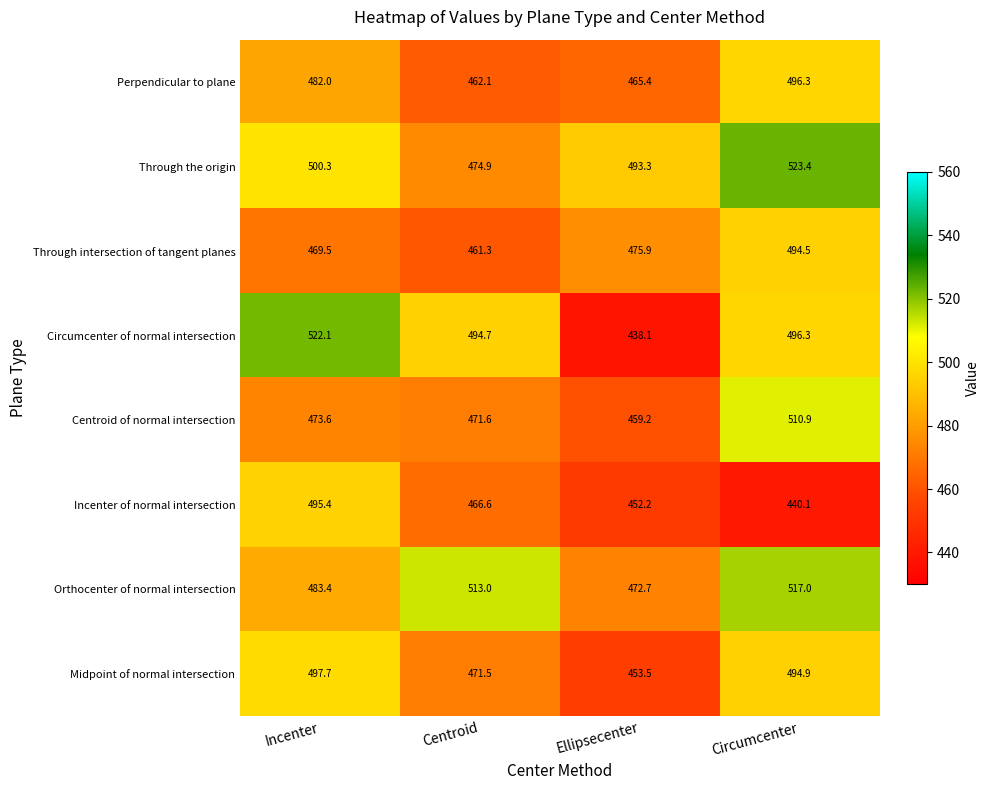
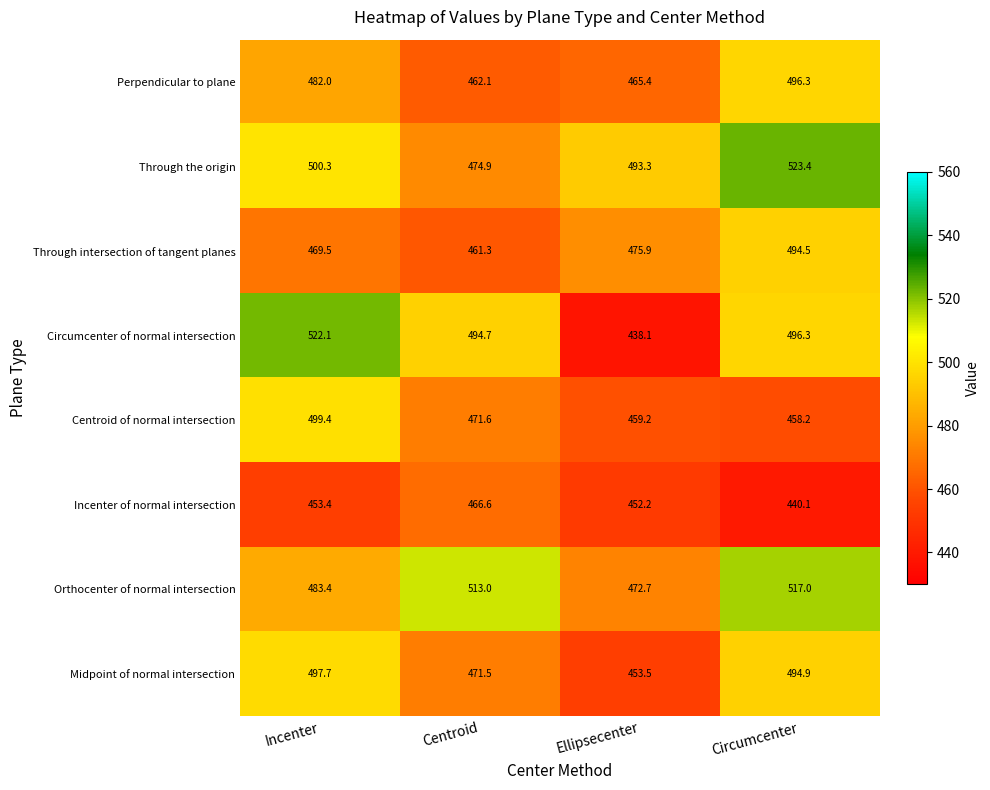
Centroid of normal intersection, Incenter: 473.6 -> 499.4
Centroid of normal intersection, Circumcenter: 510.9 -> 458.2
Incenter of normal intersection, Incenter: 495.4 -> 453.4
